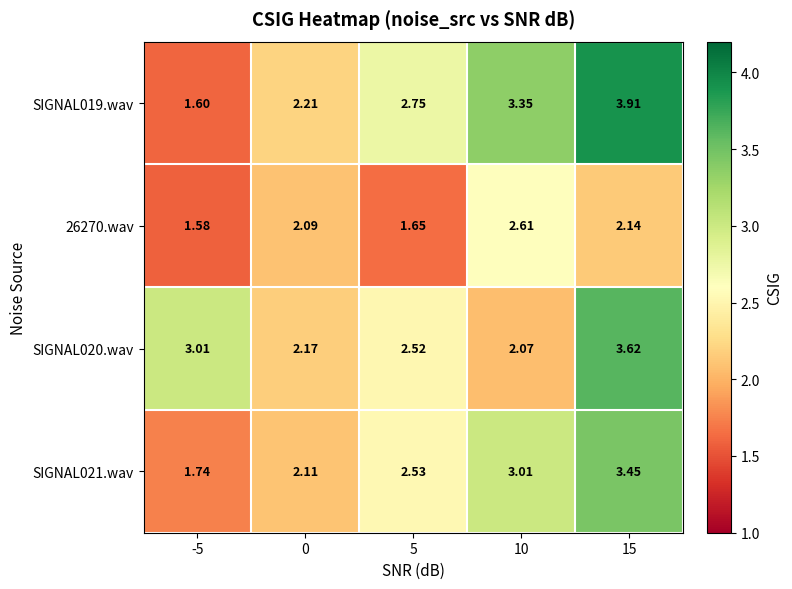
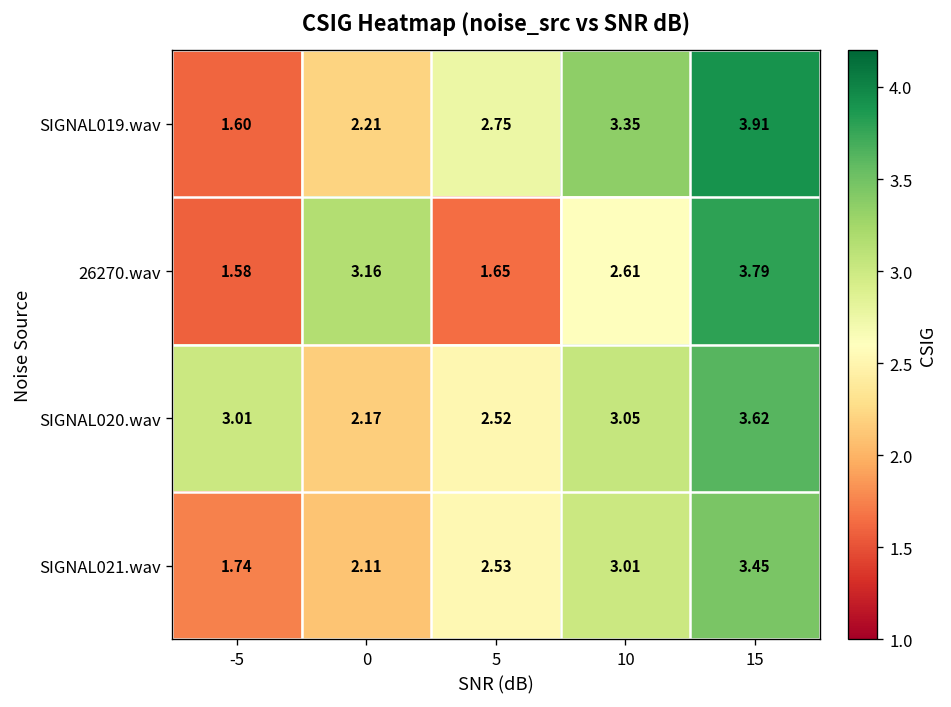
26270.wav, 0: 2.09 -> 3.16
26270.wav, 15: 2.14 -> 3.79
SIGNAL020.wav, 10: 2.07 -> 3.05
